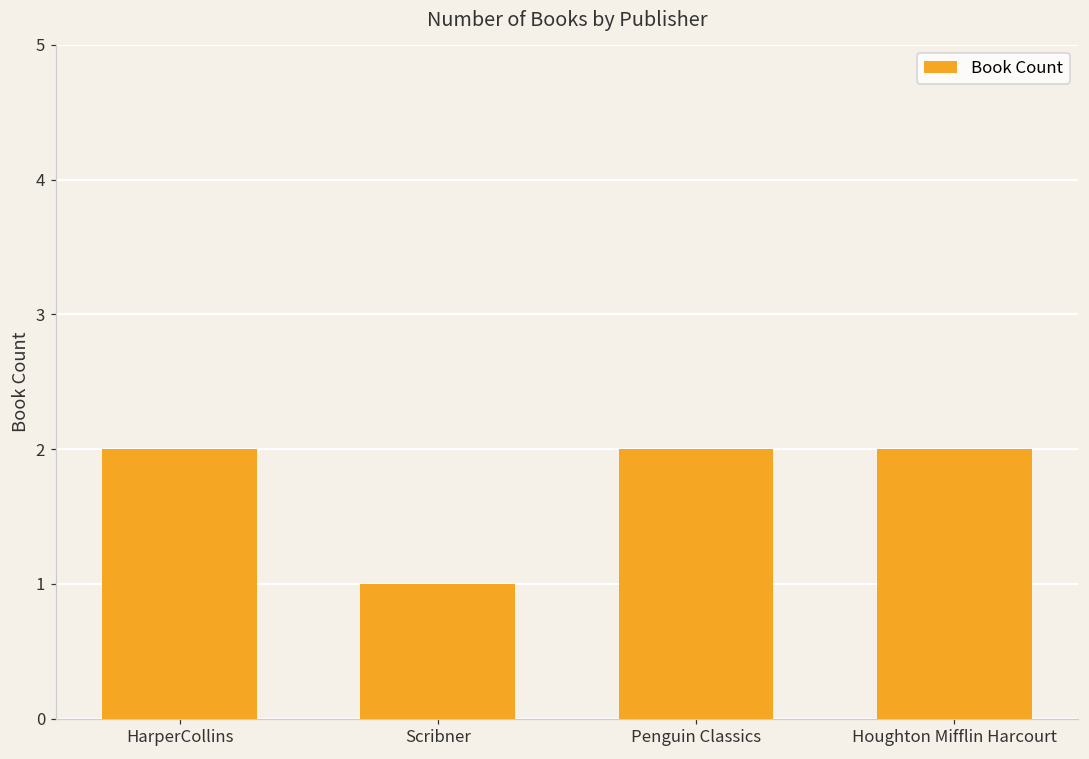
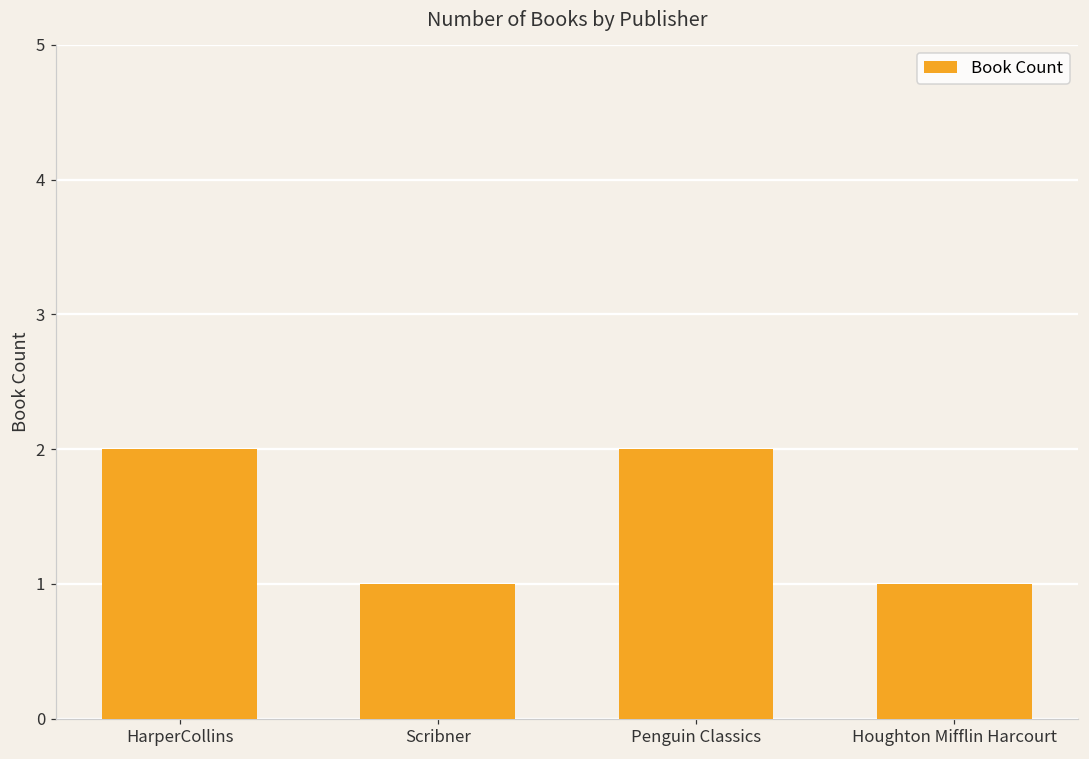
Houghton Mifflin Harcourt: 2 -> 1
